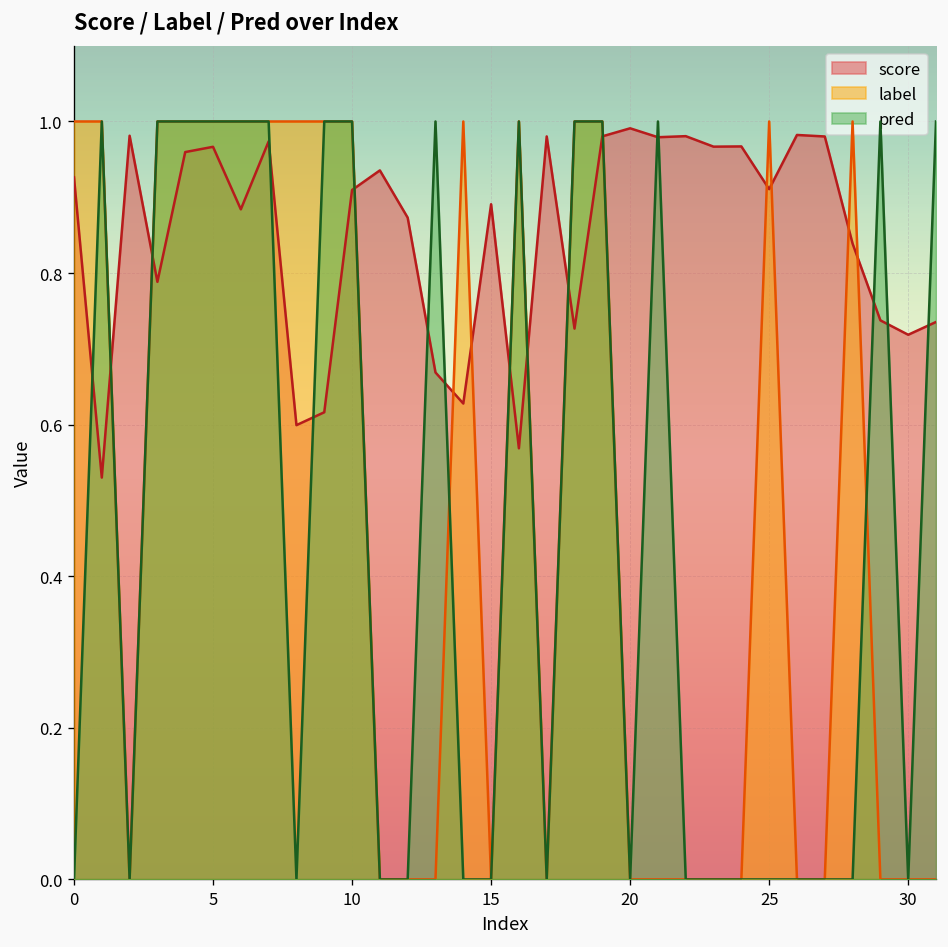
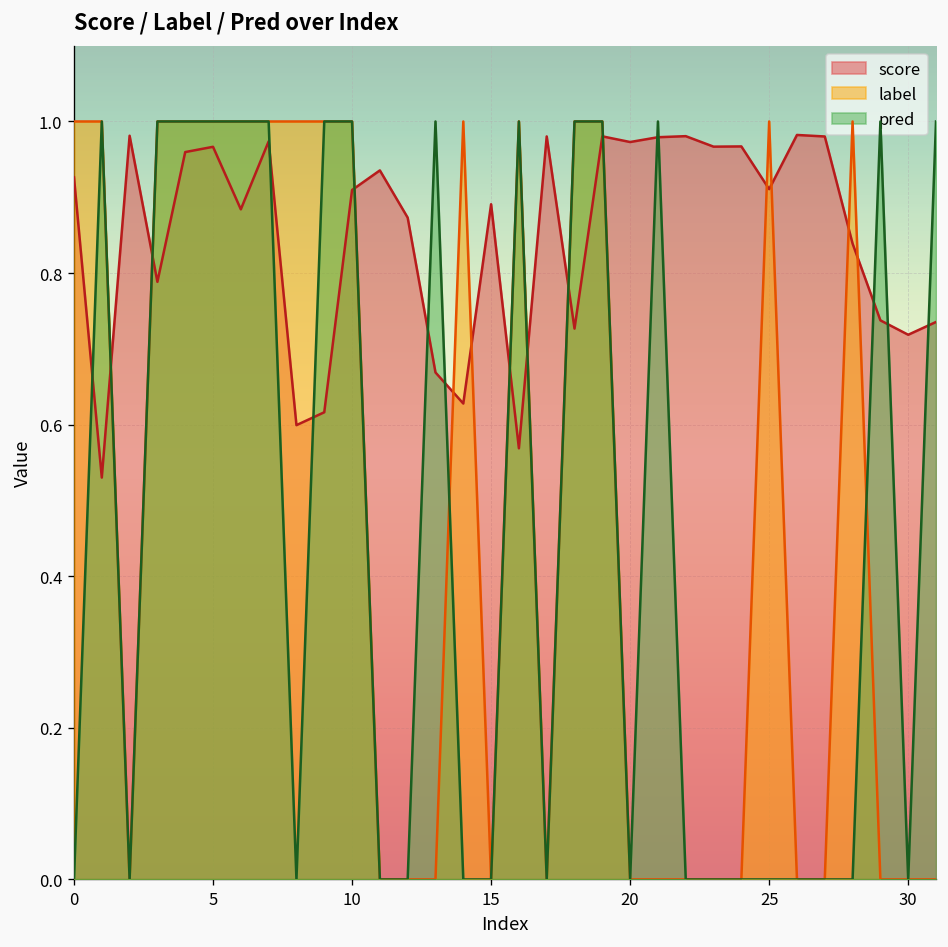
score, 20: 0.99 -> 0.97
